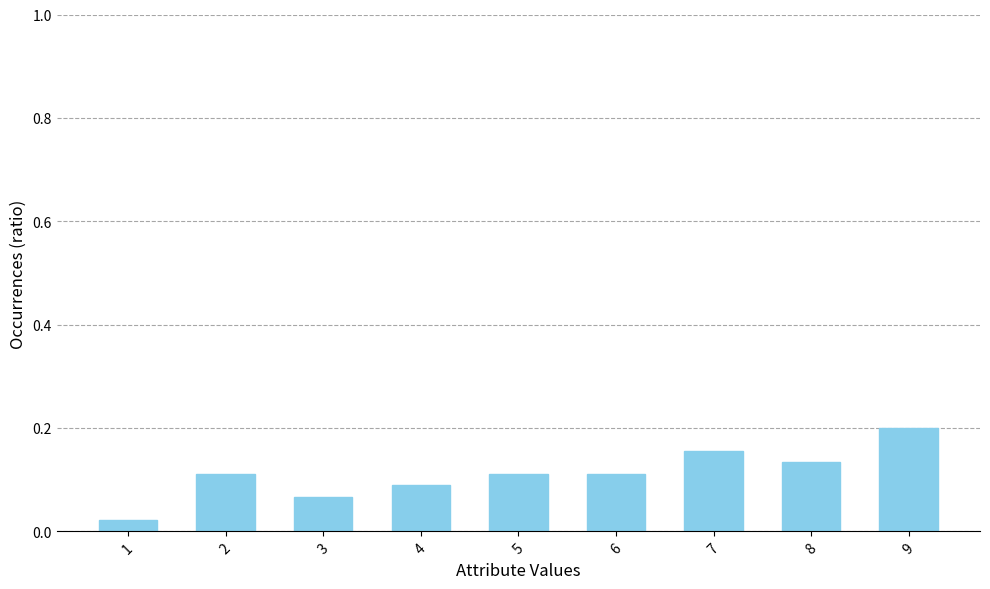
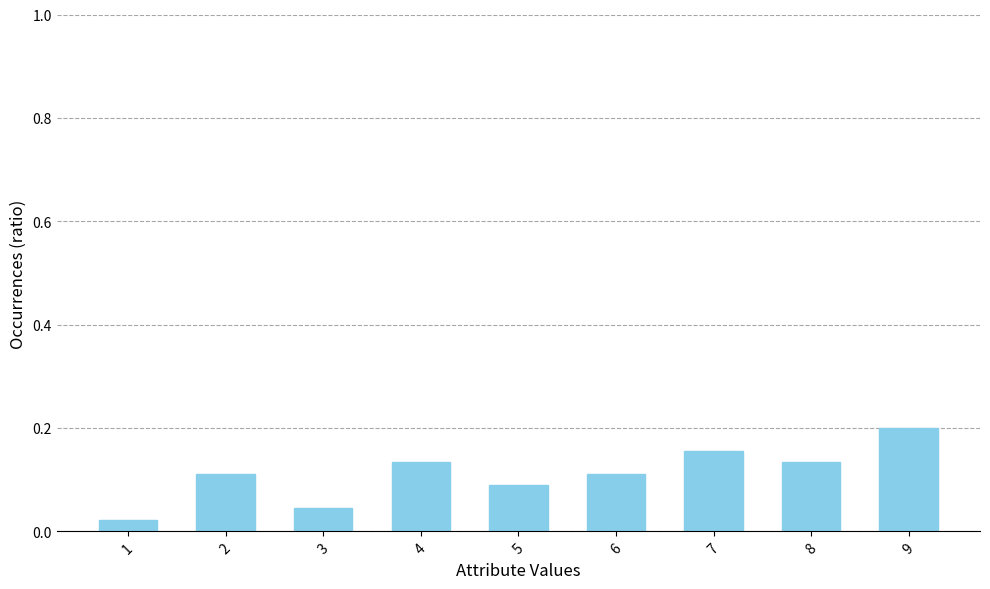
3: 0.07 -> 0.04
4: 0.09 -> 0.13
5: 0.11 -> 0.09
